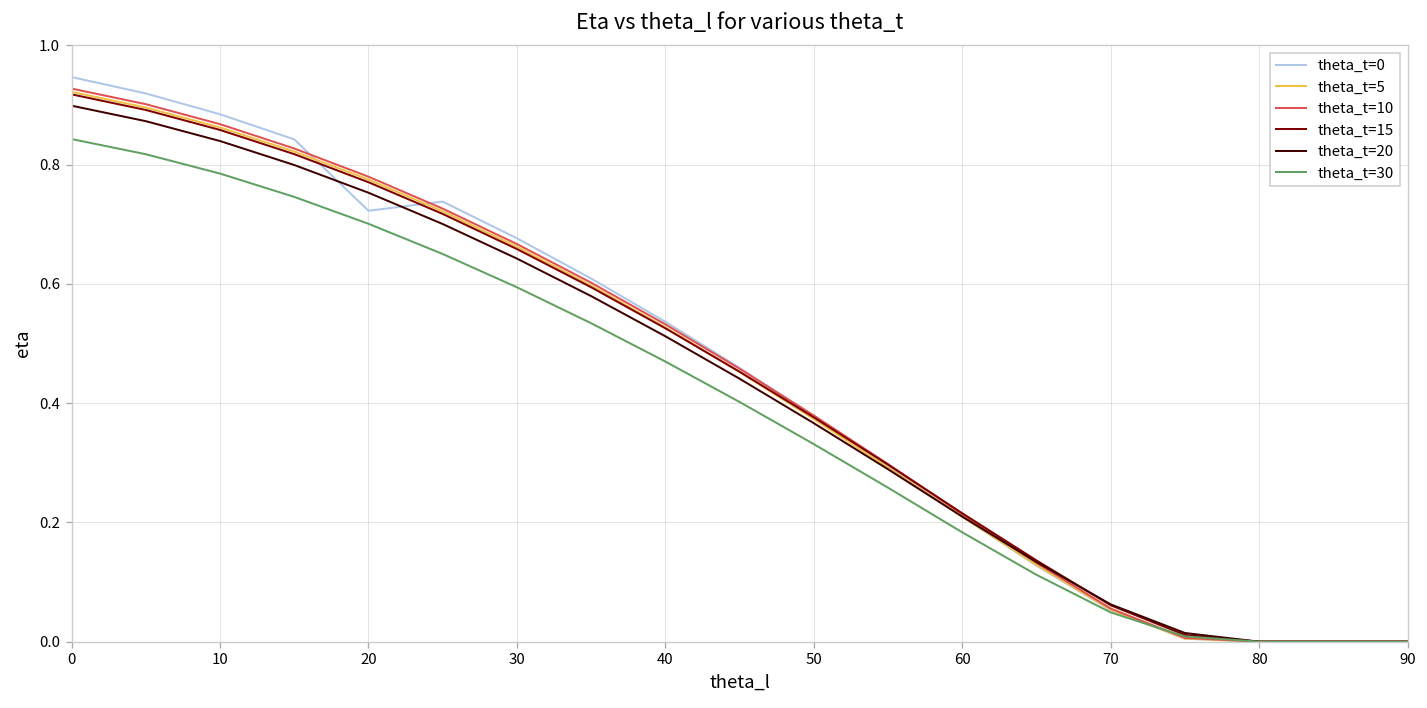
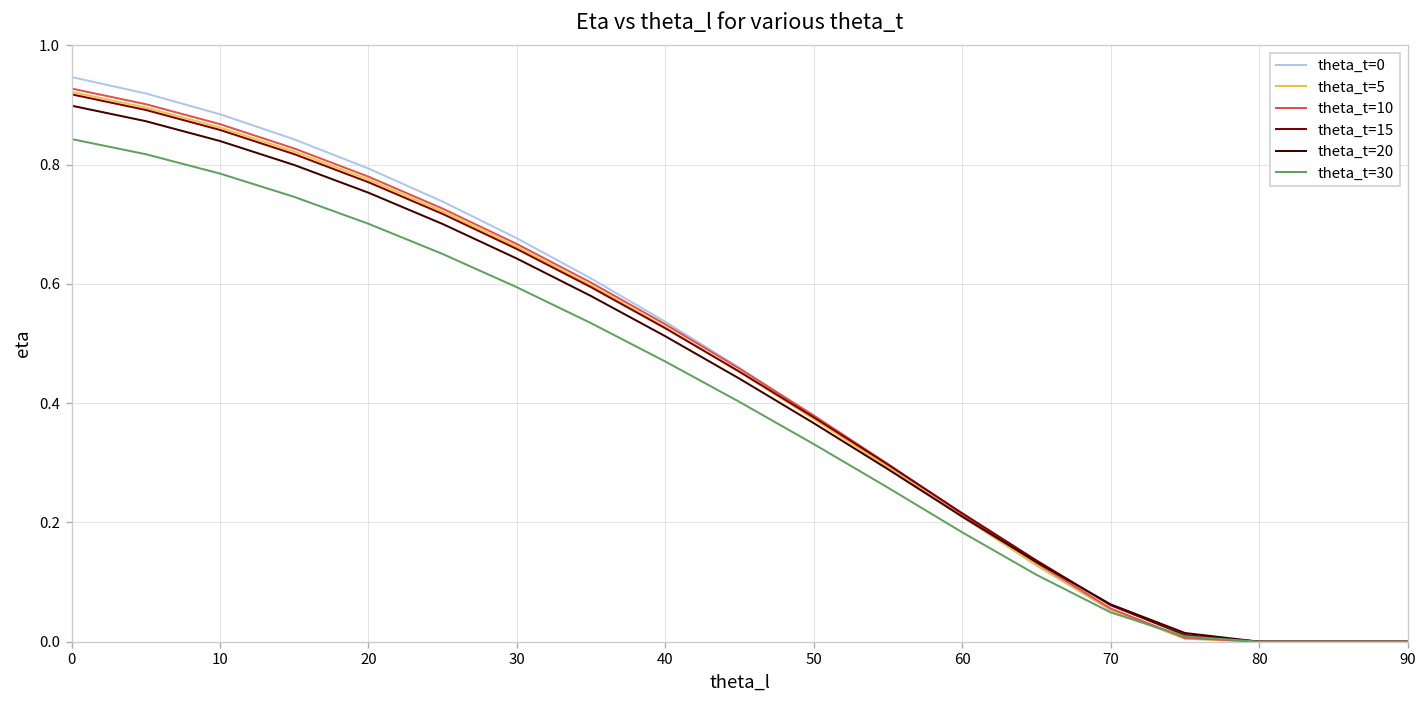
theta_t=0, 20: 0.72 -> 0.79
